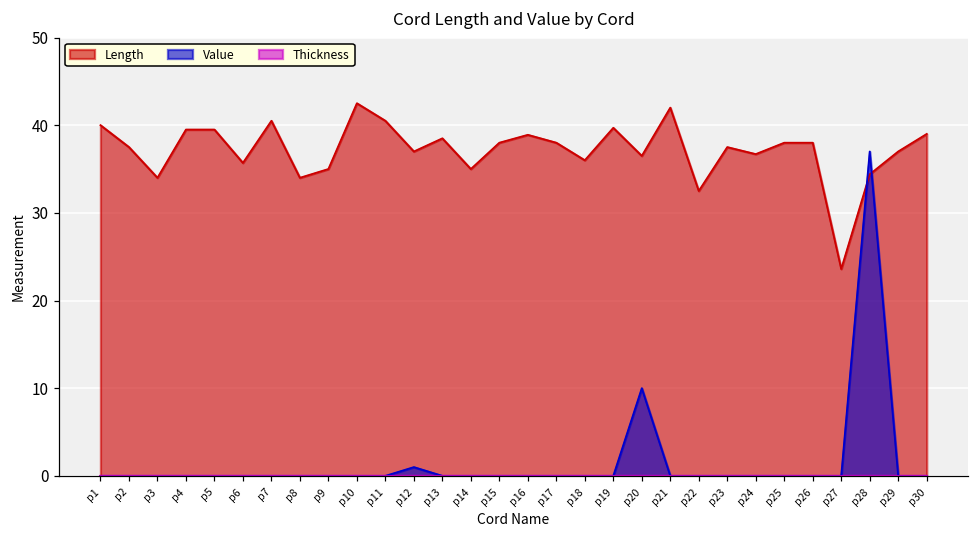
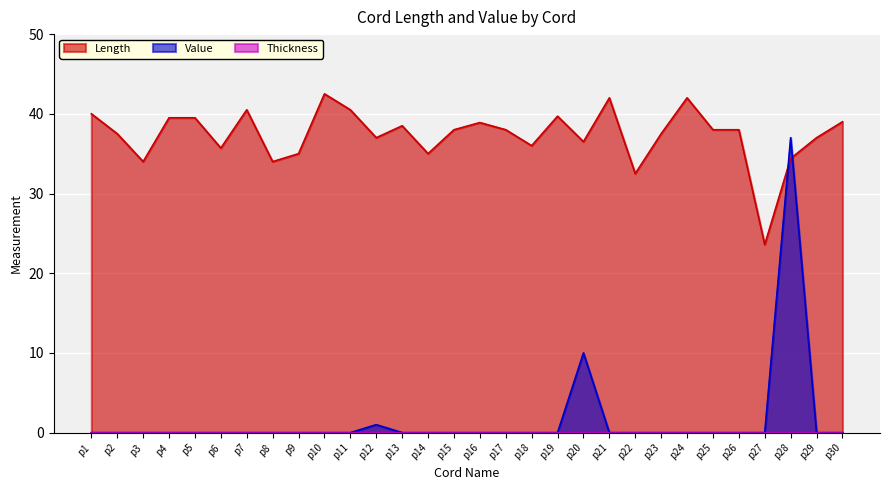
Length, p24: 37 -> 42
